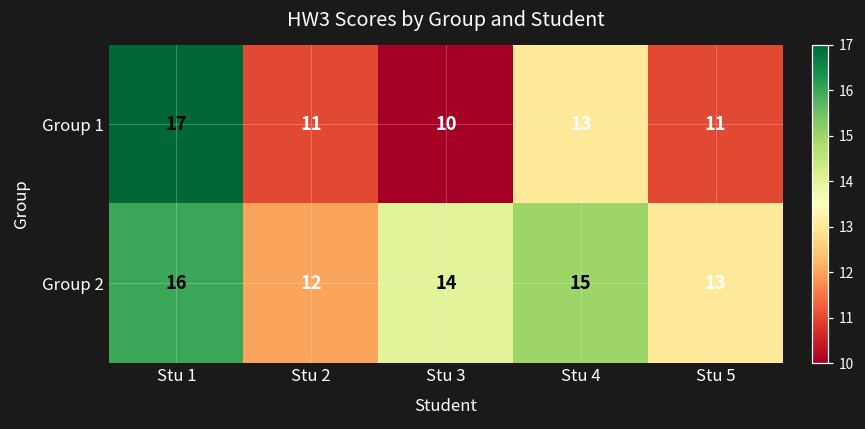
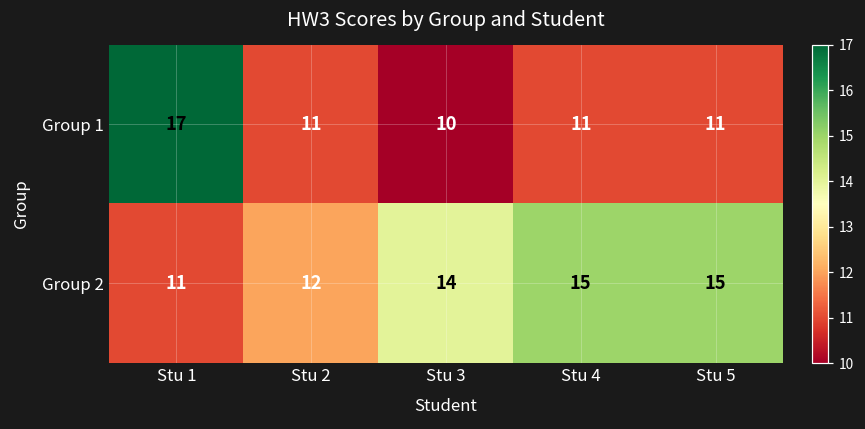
Group 1, Stu 4: 13 -> 11
Group 2, Stu 1: 16 -> 11
Group 2, Stu 5: 13 -> 15
